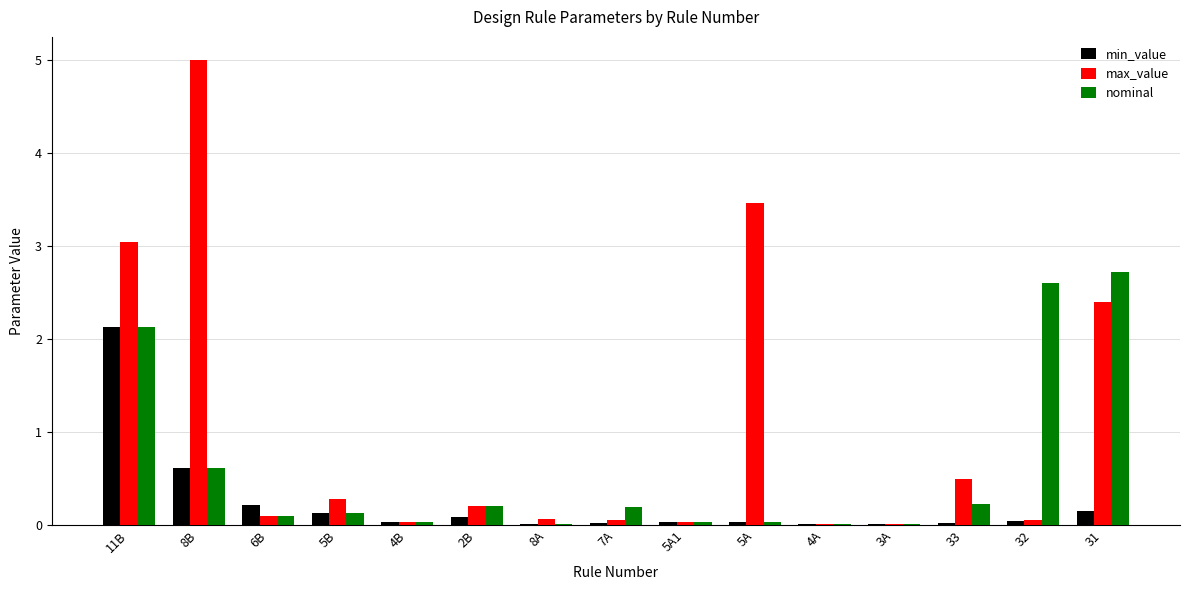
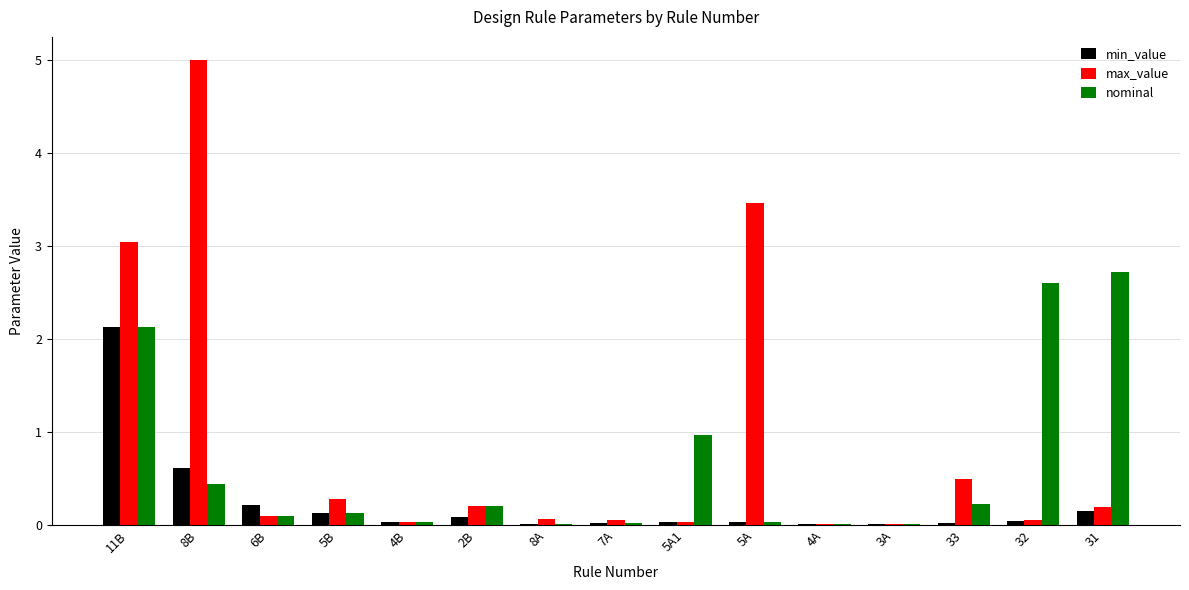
nominal, 8B: 0.6 -> 0.4
nominal, 7A: 0.2 -> 0.0
nominal, 5A1: 0.0 -> 1.0
max_value, 31: 2.4 -> 0.2
